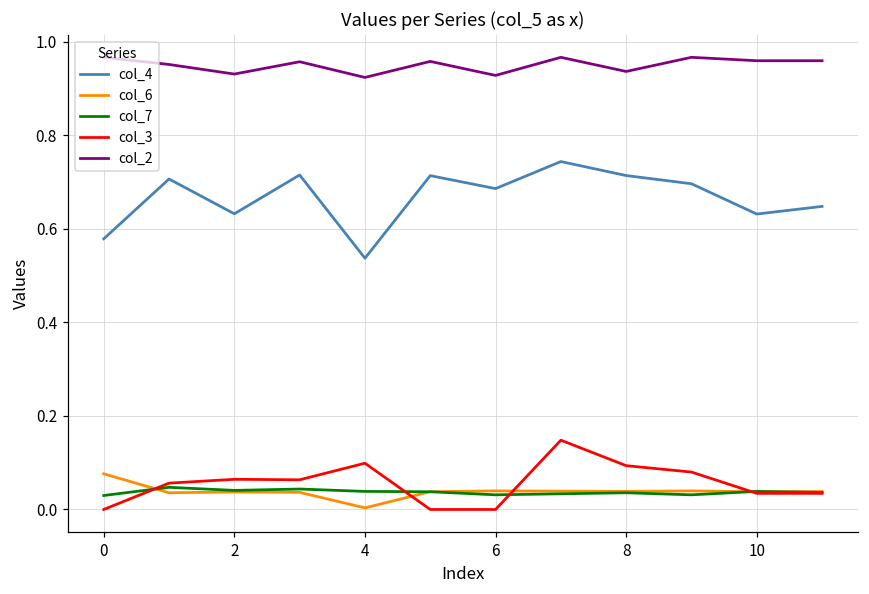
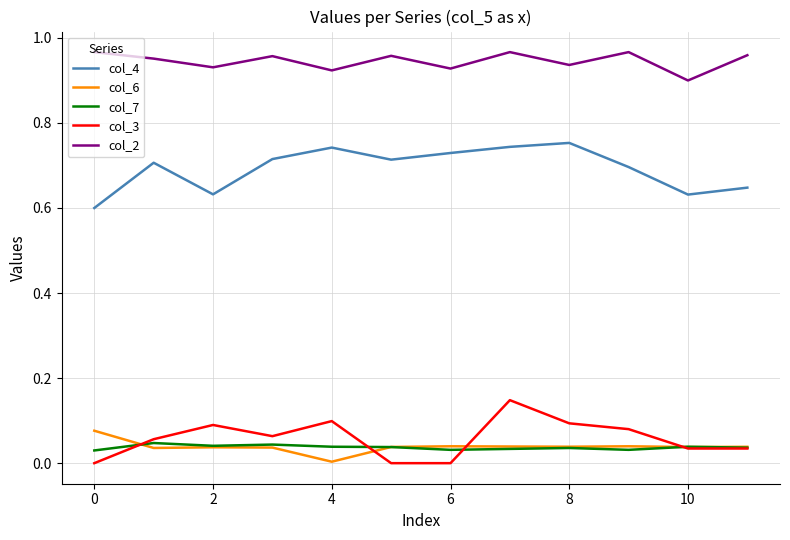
col_4, 0: 0.58 -> 0.60
col_3, 2: 0.06 -> 0.09
col_4, 4: 0.54 -> 0.74
col_4, 6: 0.69 -> 0.73
col_4, 8: 0.71 -> 0.75
col_2, 10: 0.96 -> 0.90
